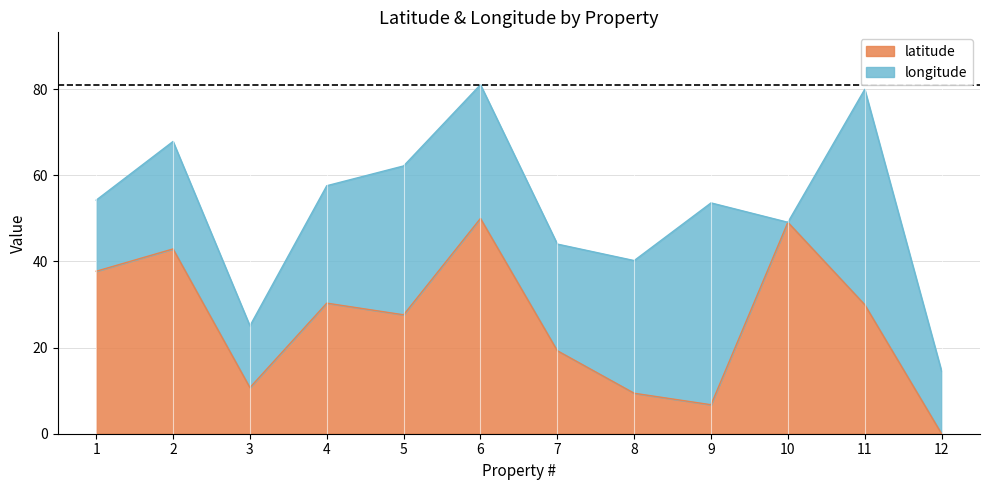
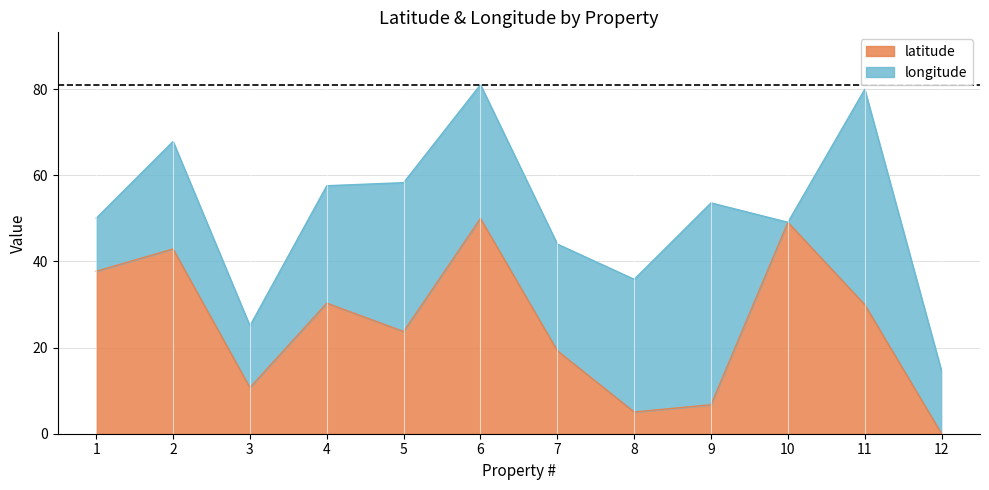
longitude, 1: 17 -> 12
latitude, 5: 28 -> 24
latitude, 8: 9 -> 5
